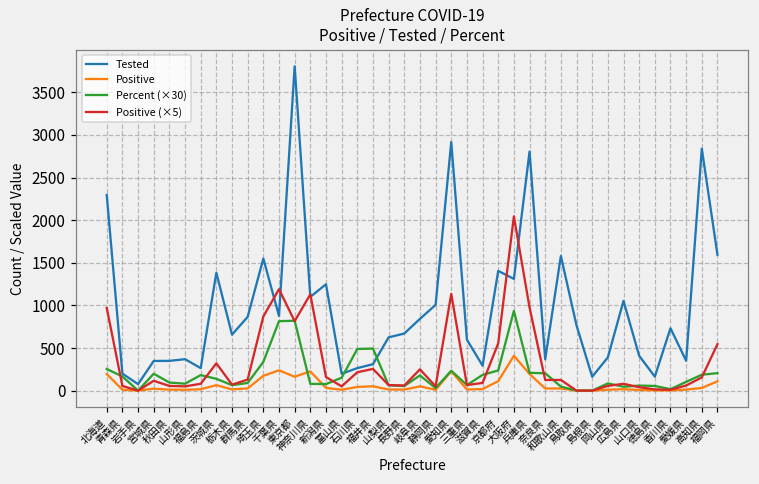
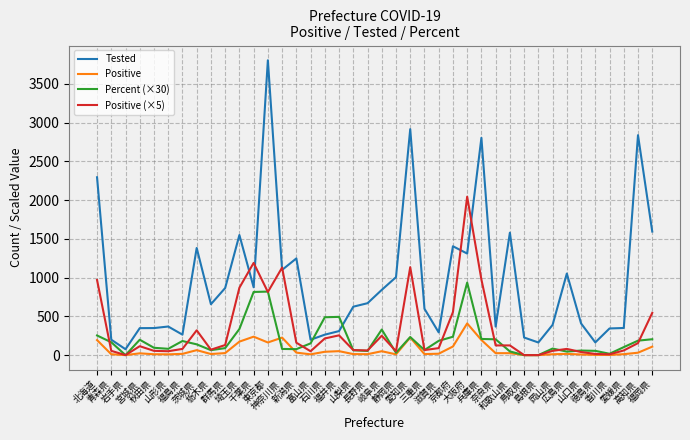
Percent (×30), 岐阜県: 200 -> 300
Tested, 鳥取県: 800 -> 200
Tested, 香川県: 700 -> 300
